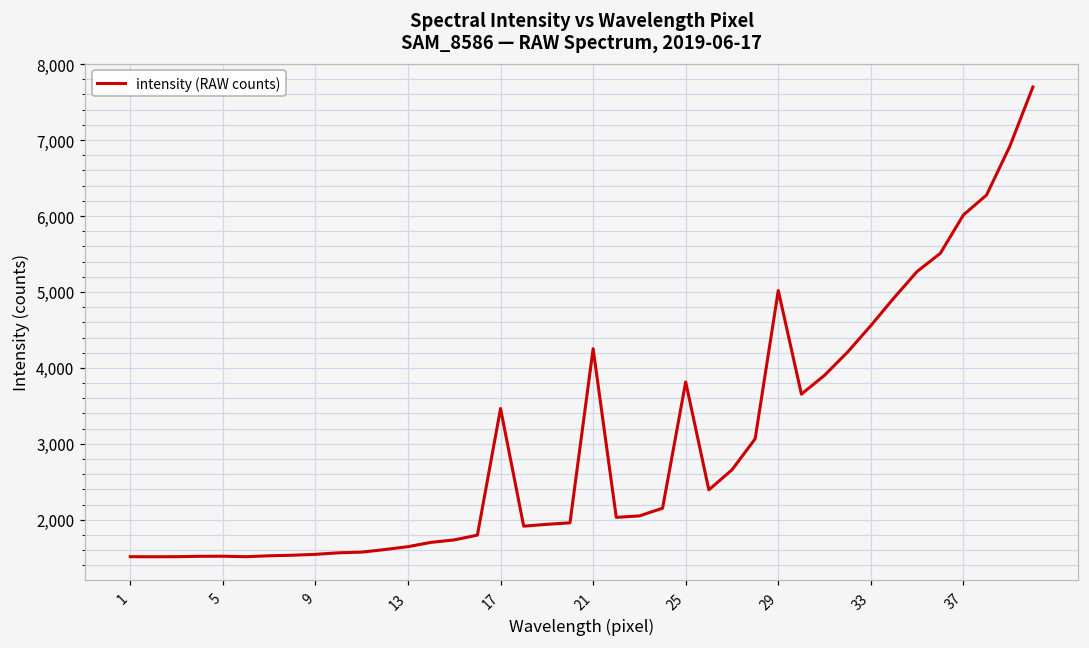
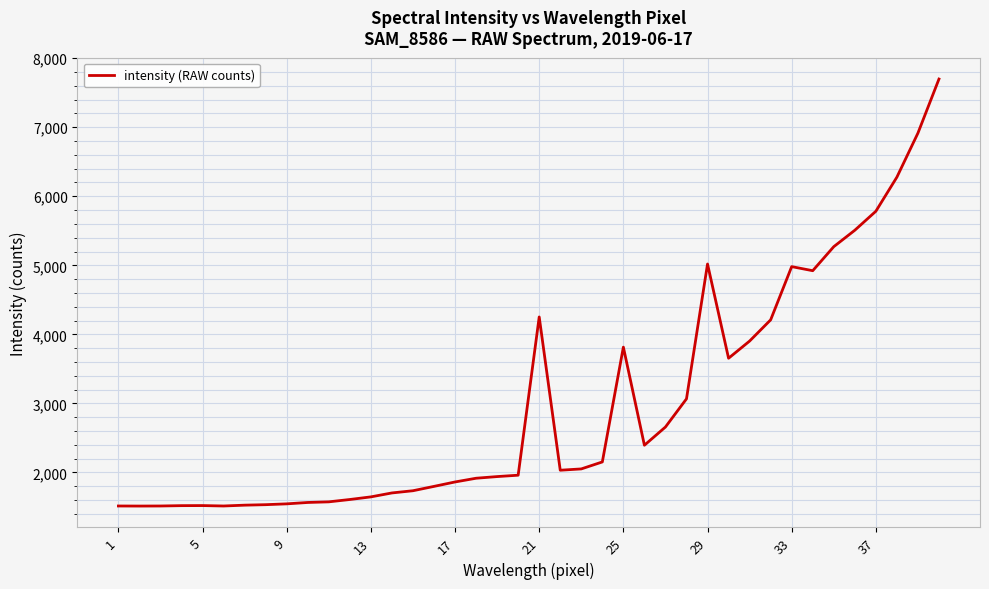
17: 3,500 -> 1,900
33: 4,600 -> 5,000
37: 6,000 -> 5,800
